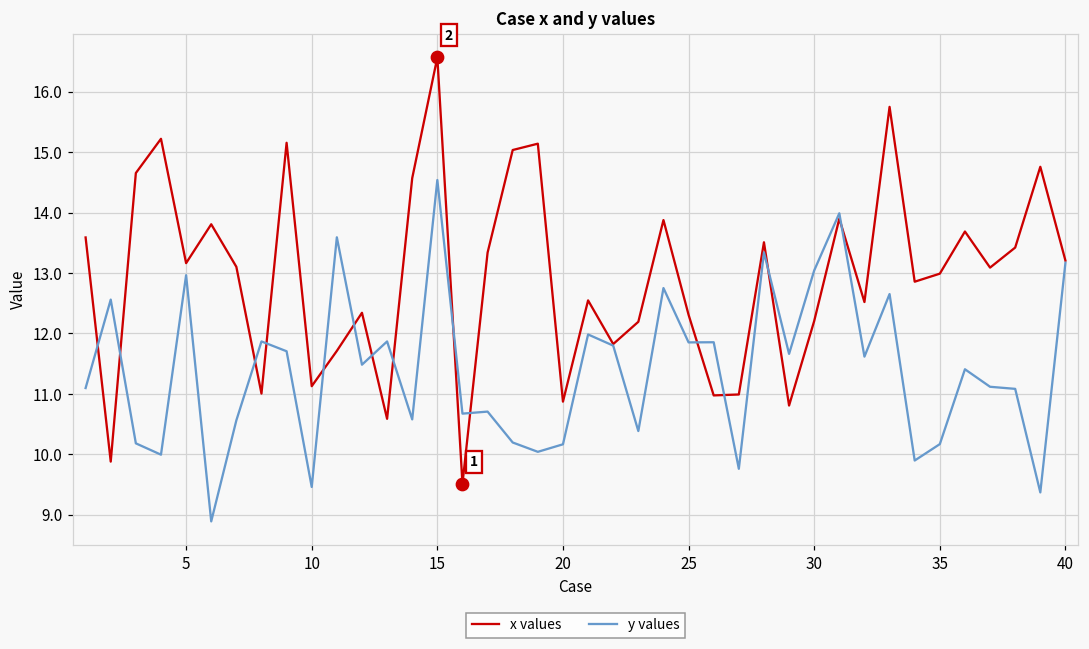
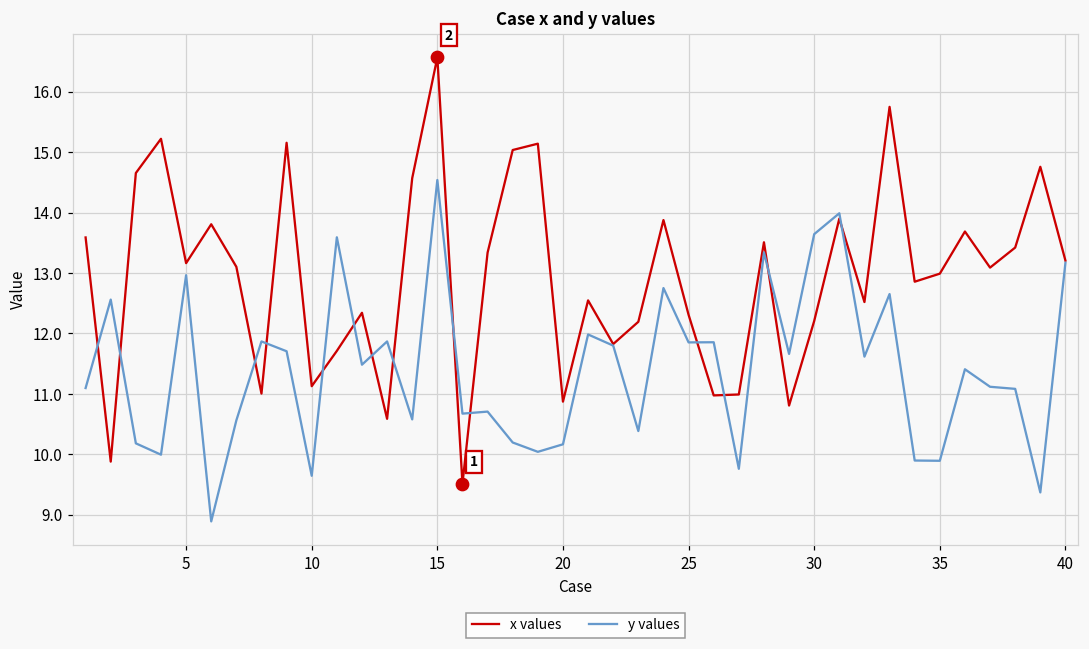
y values, 10: 9.5 -> 9.6
y values, 30: 13.0 -> 13.6
y values, 35: 10.2 -> 9.9
